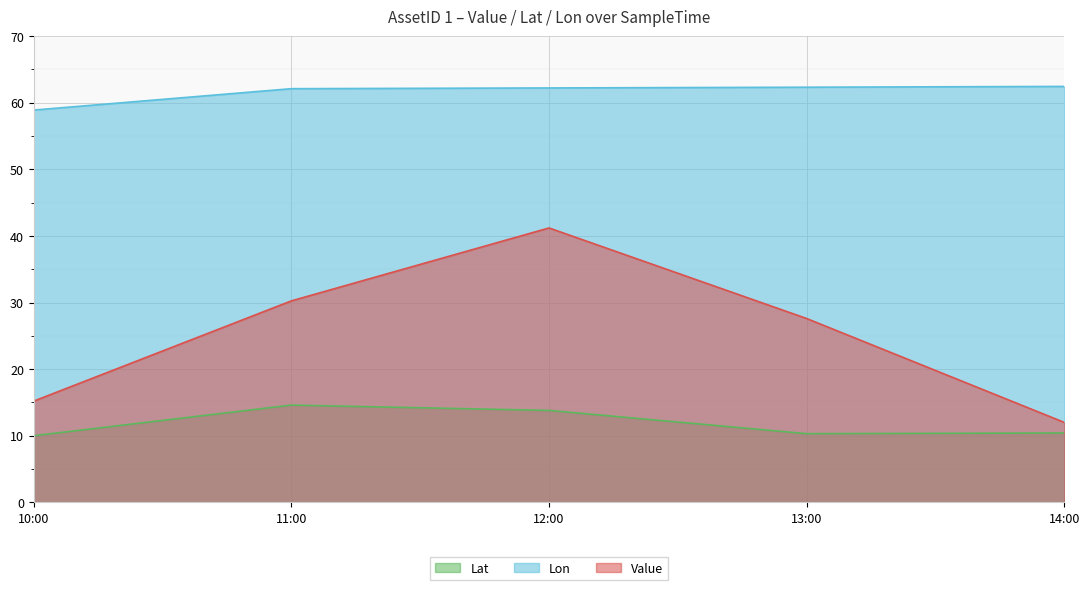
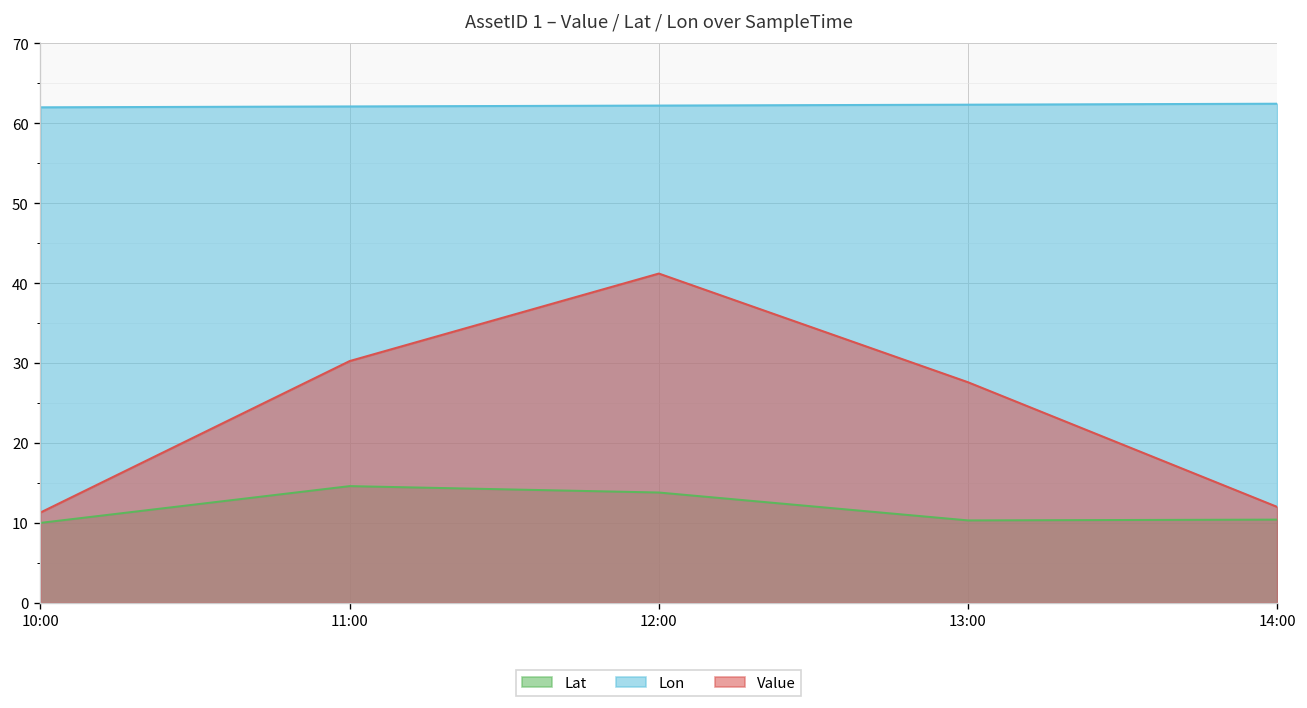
Lon, 10:00: 59 -> 62
Value, 10:00: 15 -> 11
